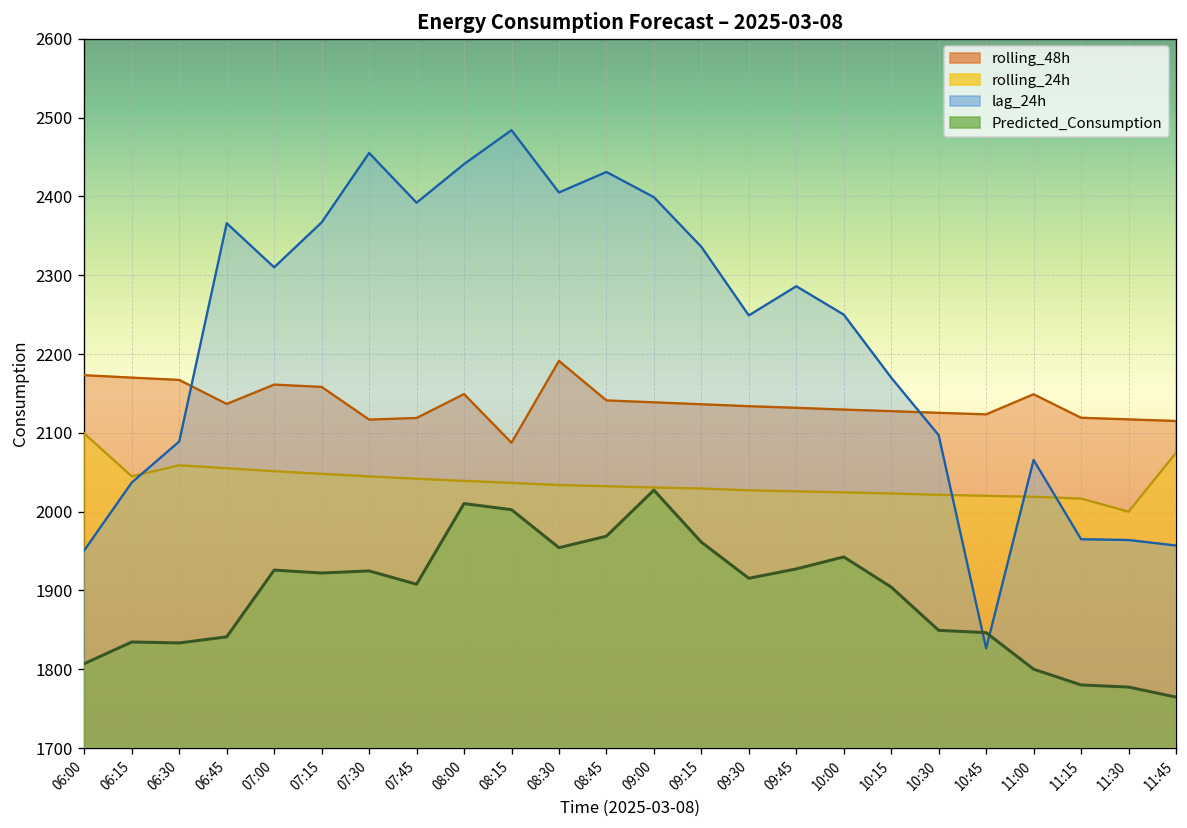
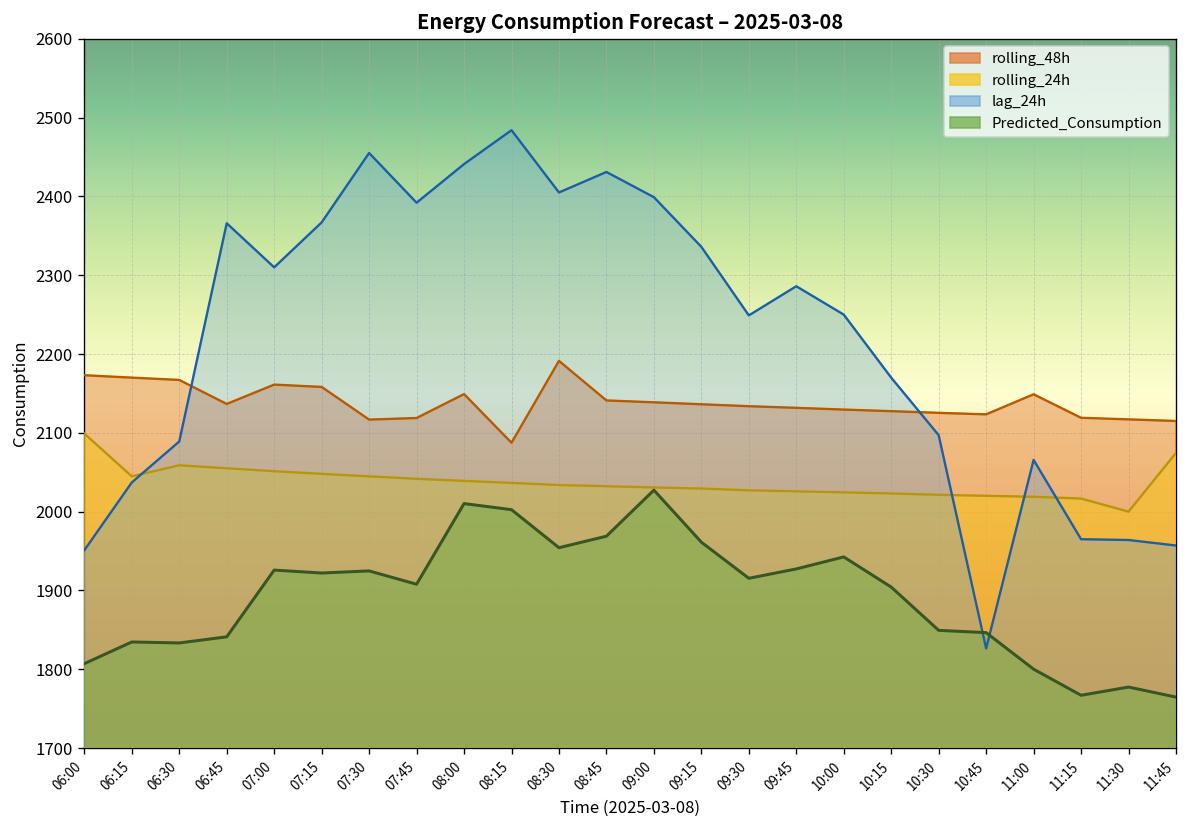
Predicted_Consumption, 11:15: 1780 -> 1770
